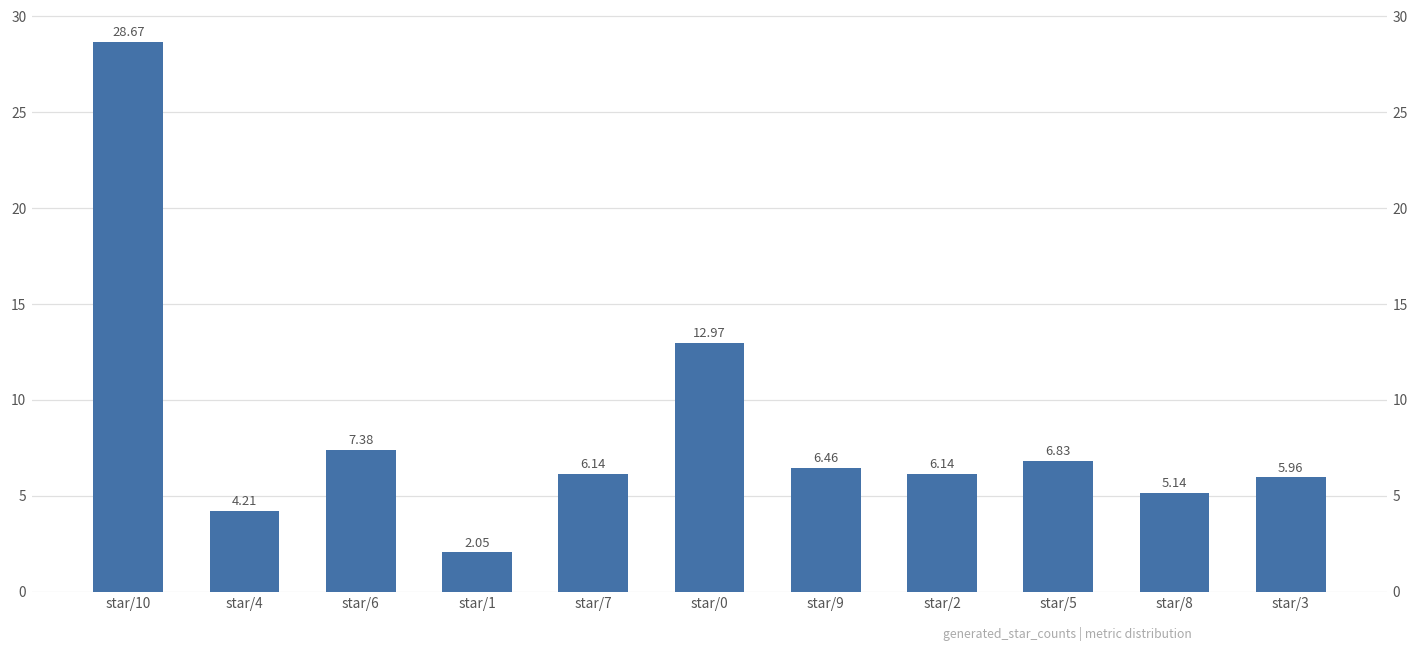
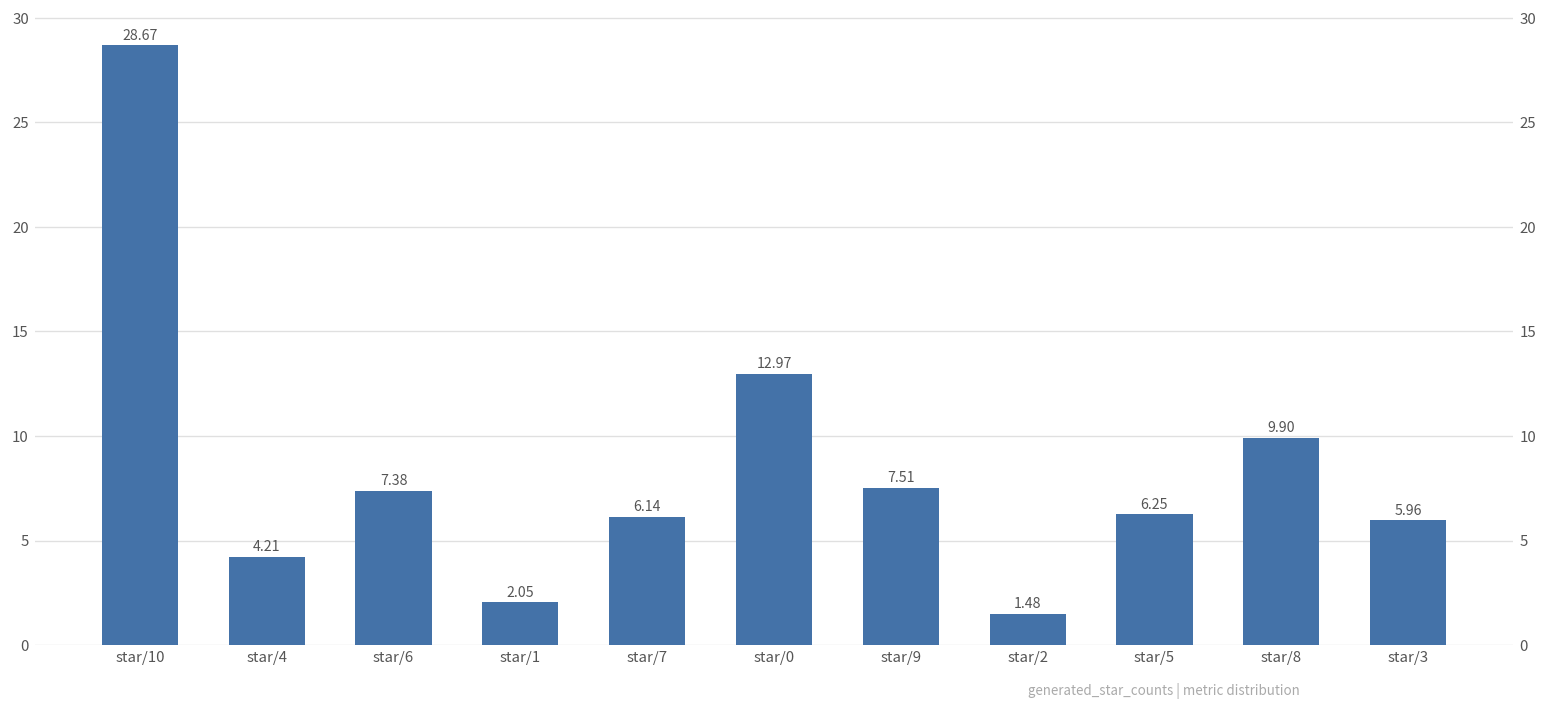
star/9: 6.46 -> 7.51
star/2: 6.14 -> 1.48
star/5: 6.83 -> 6.25
star/8: 5.14 -> 9.90
